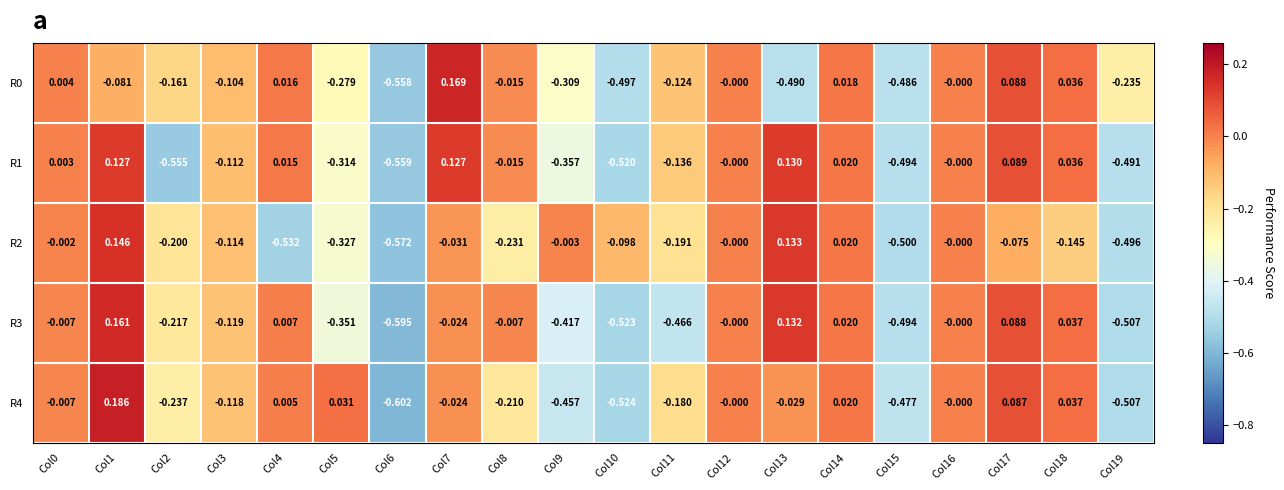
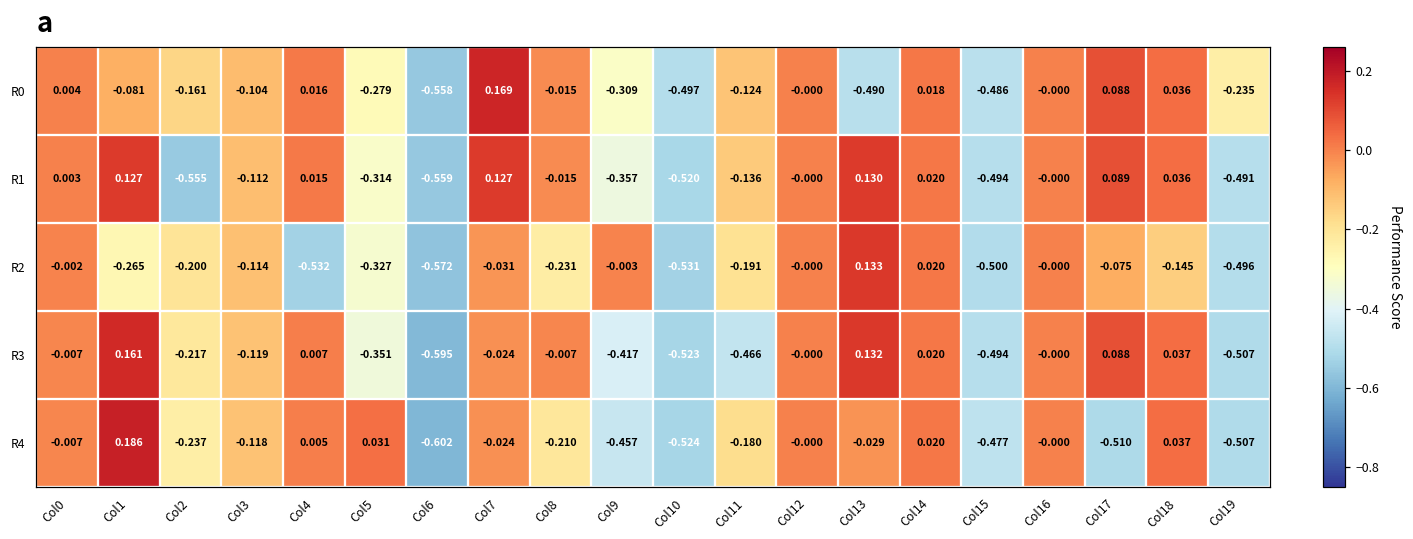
R2, Col1: 0.146 -> -0.265
R2, Col10: -0.098 -> -0.531
R4, Col17: 0.087 -> -0.510
